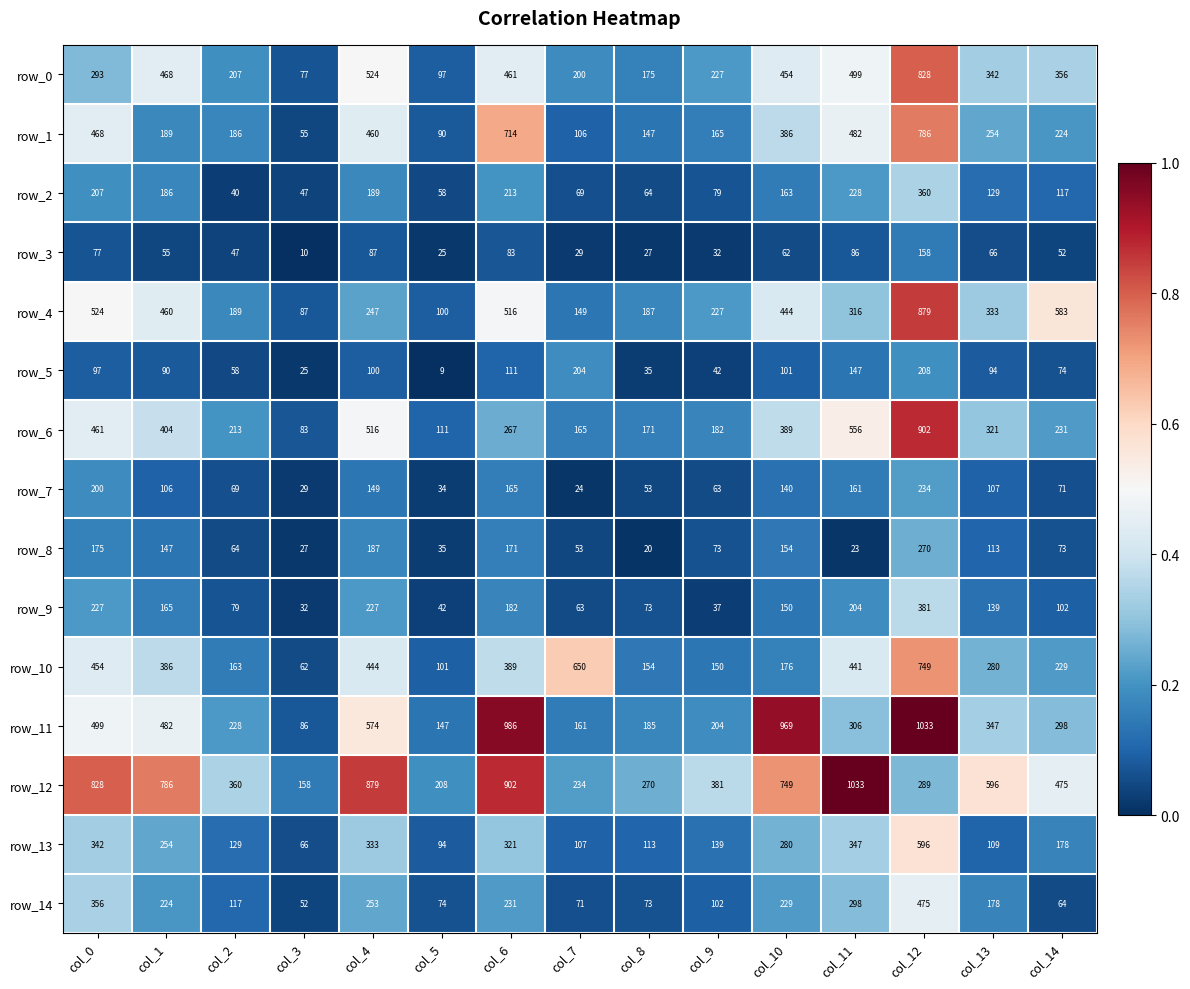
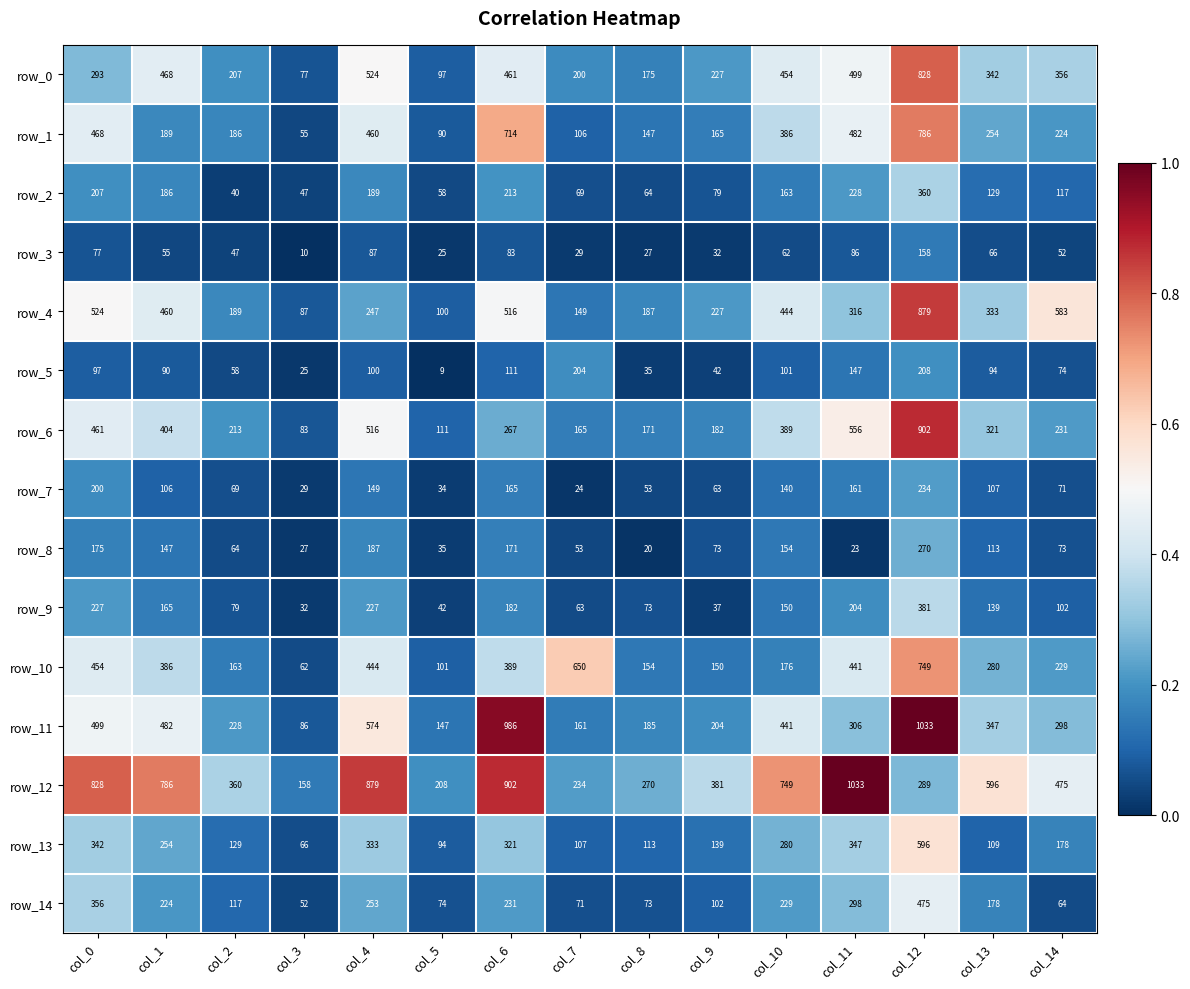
row_11, col_10: 969 -> 441
